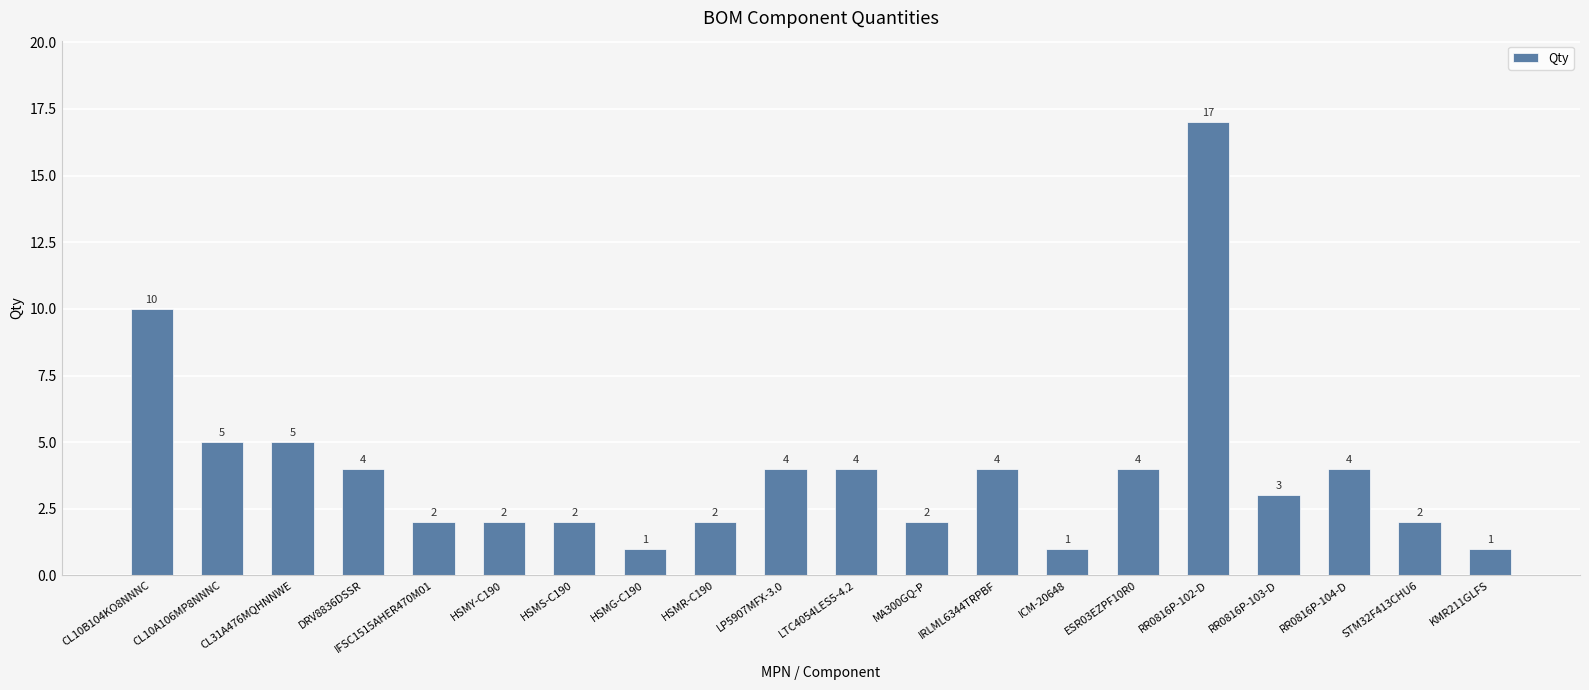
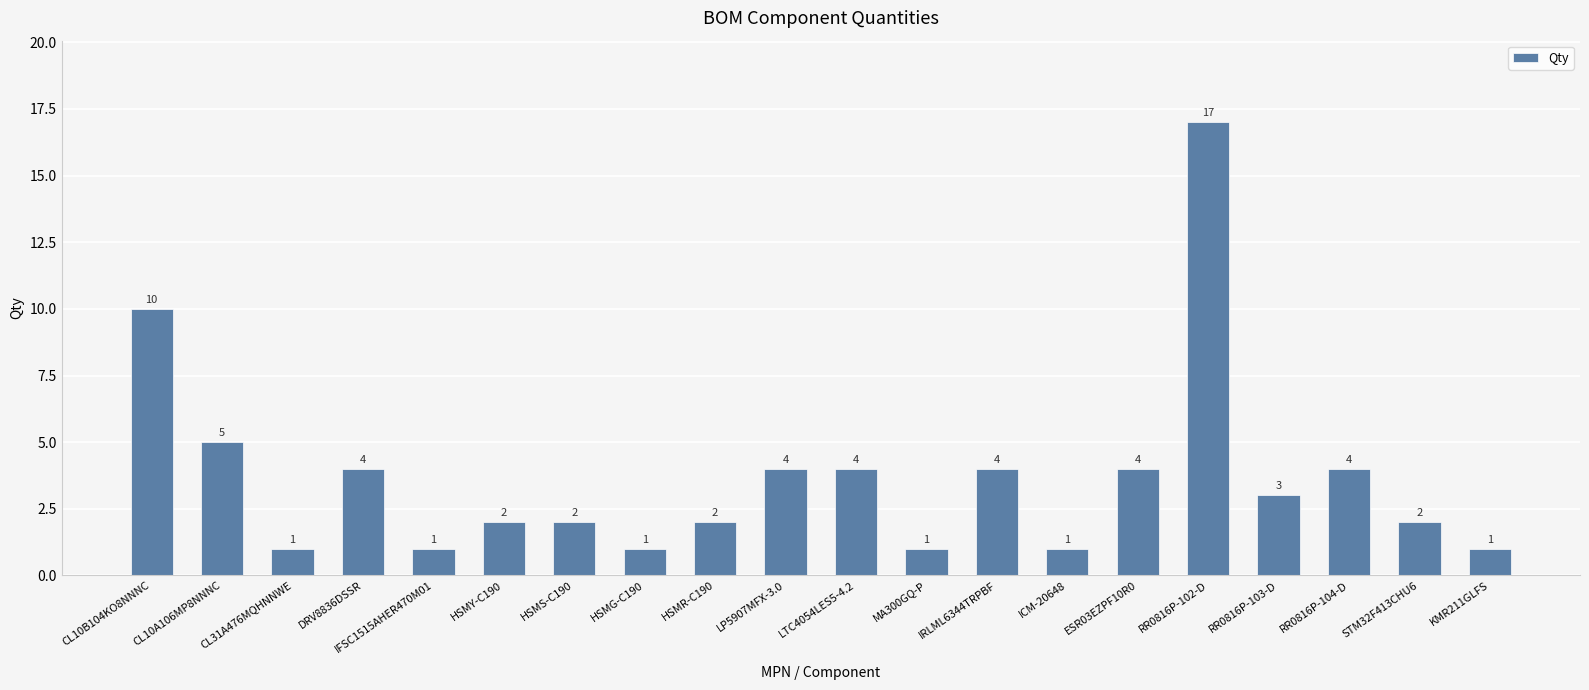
CL31A476MQHNNWE: 5 -> 1
IFSC1515AHER470M01: 2 -> 1
MA300GQ-P: 2 -> 1
